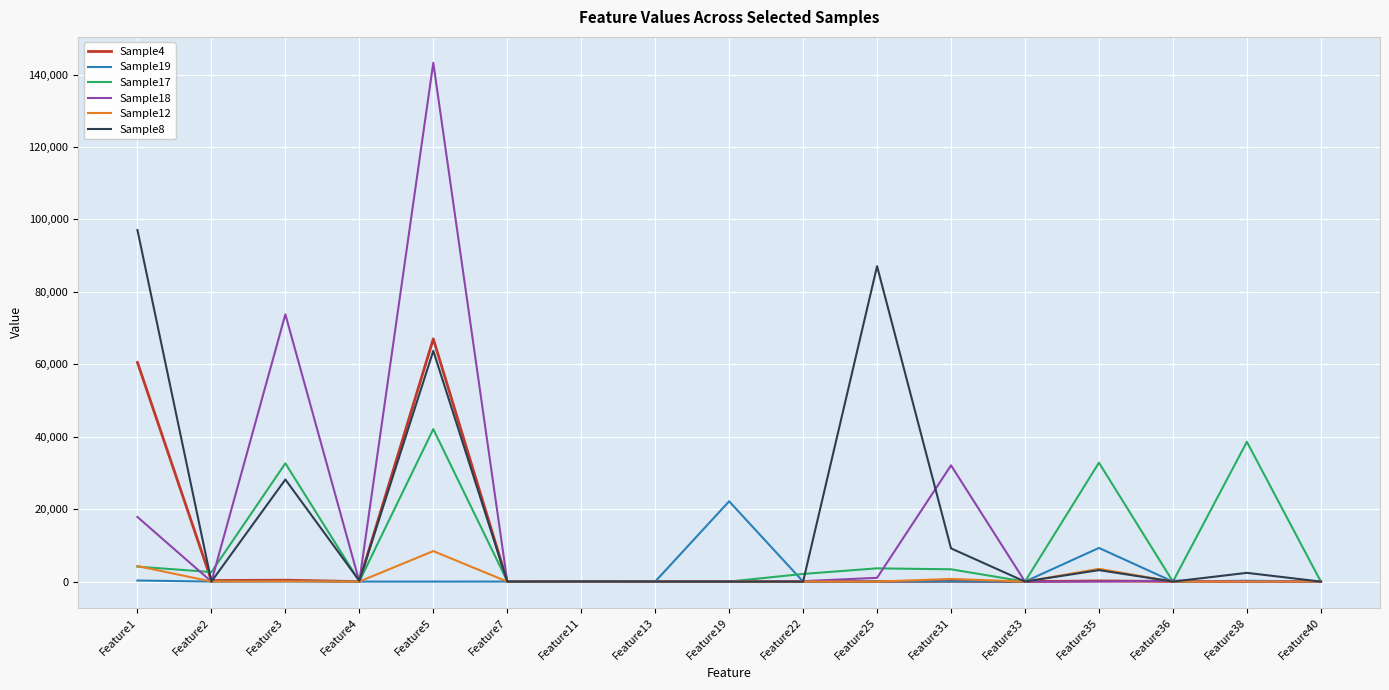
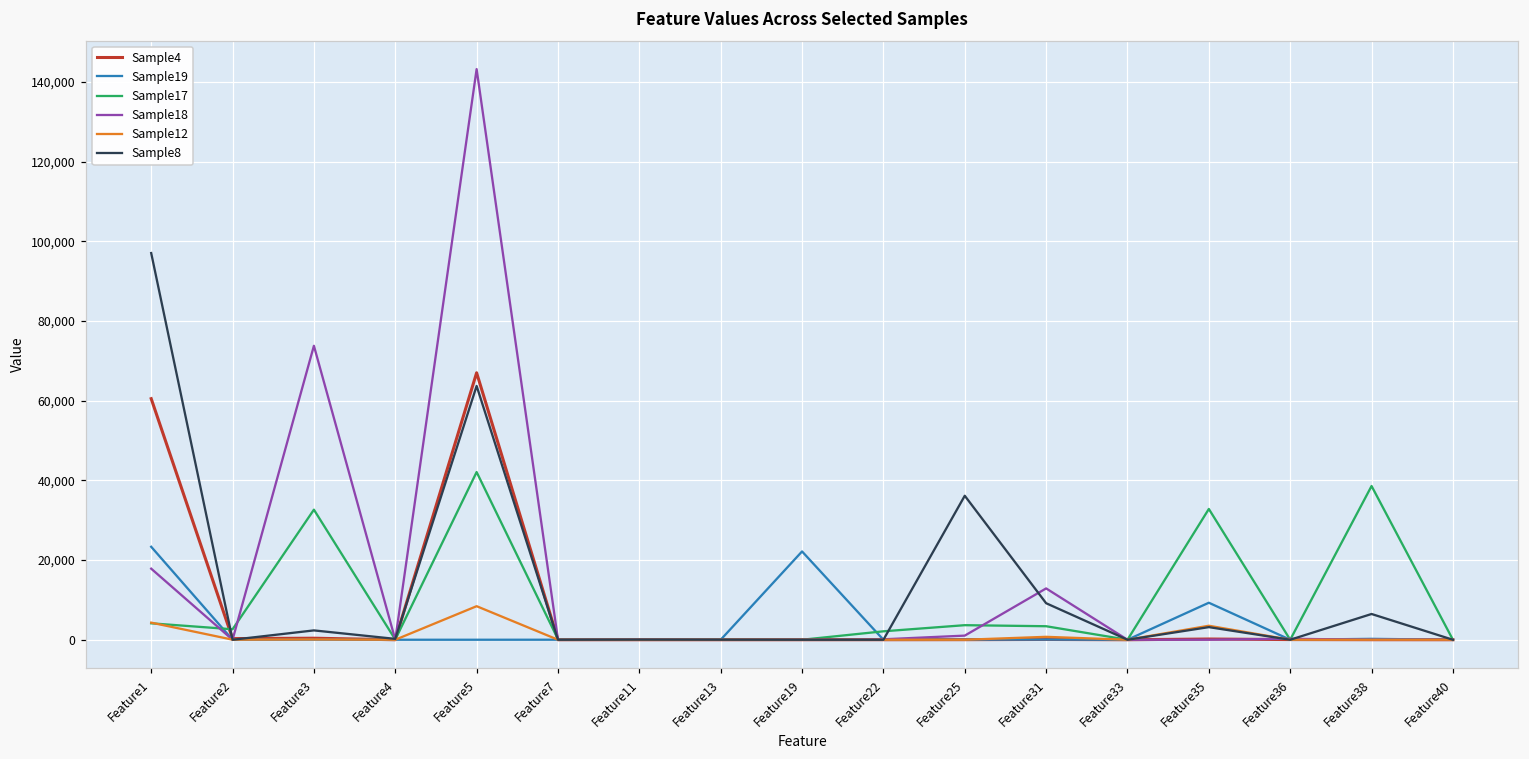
Sample19, Feature1: 0 -> 23,000
Sample8, Feature3: 28,000 -> 2,000
Sample8, Feature25: 87,000 -> 36,000
Sample18, Feature31: 32,000 -> 13,000
Sample8, Feature38: 2,000 -> 6,000
